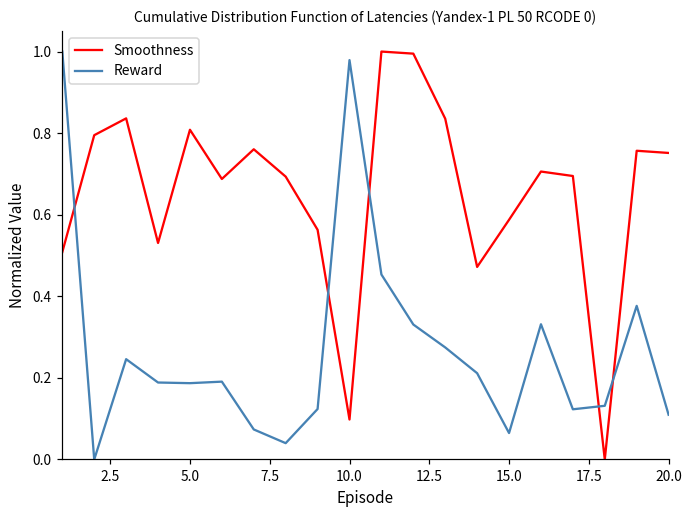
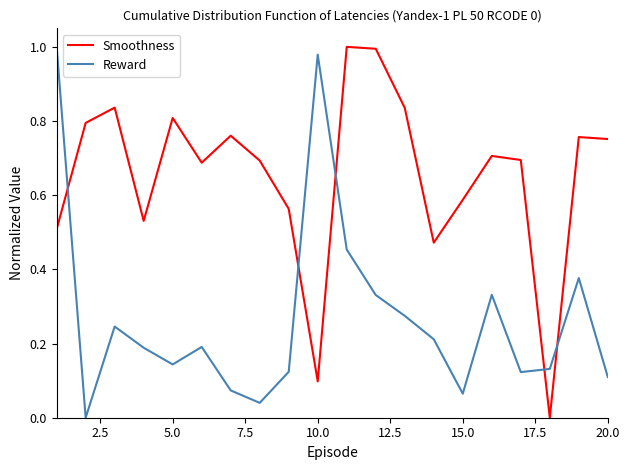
Reward, 5.0: 0.19 -> 0.14
